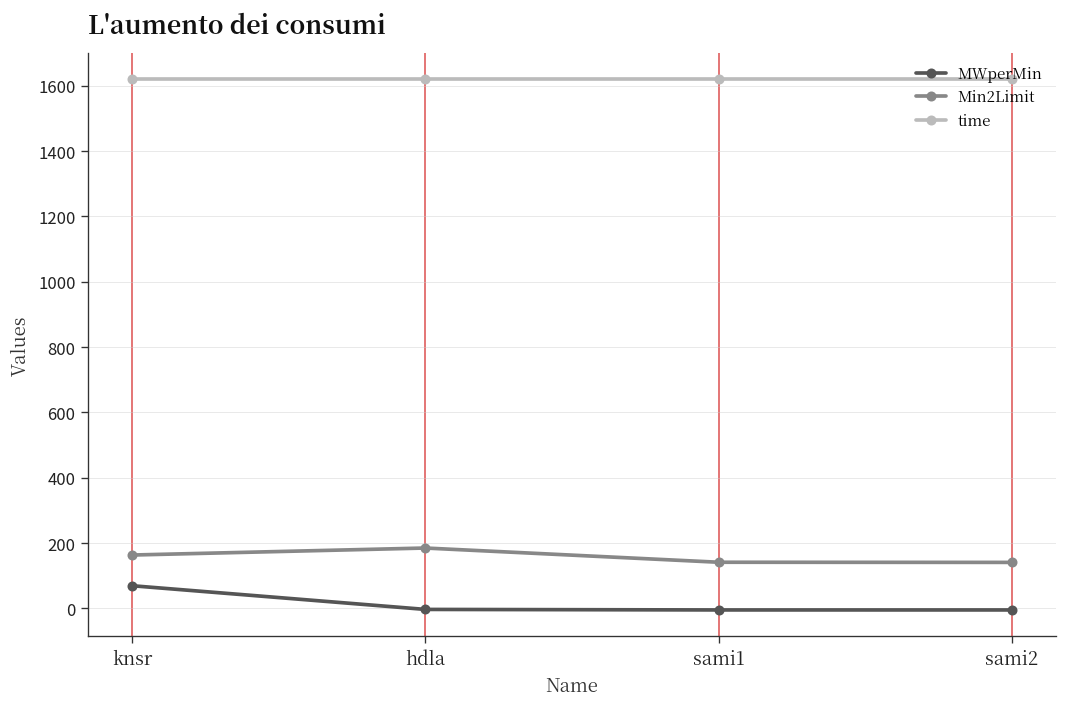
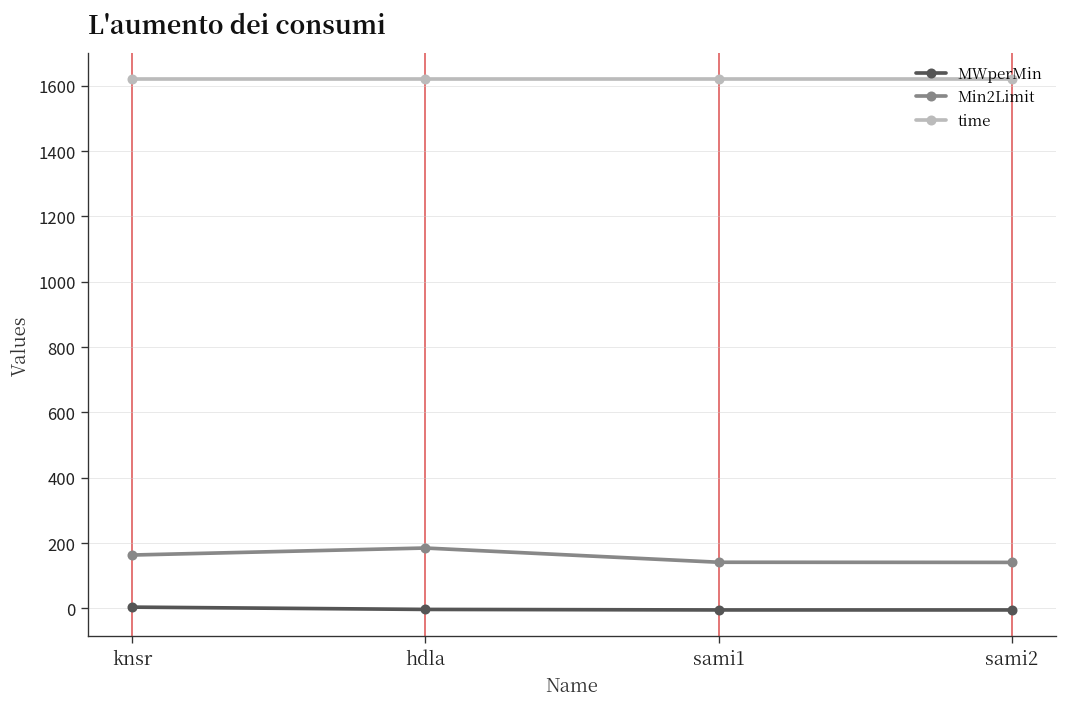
MWperMin, knsr: 70 -> 0
